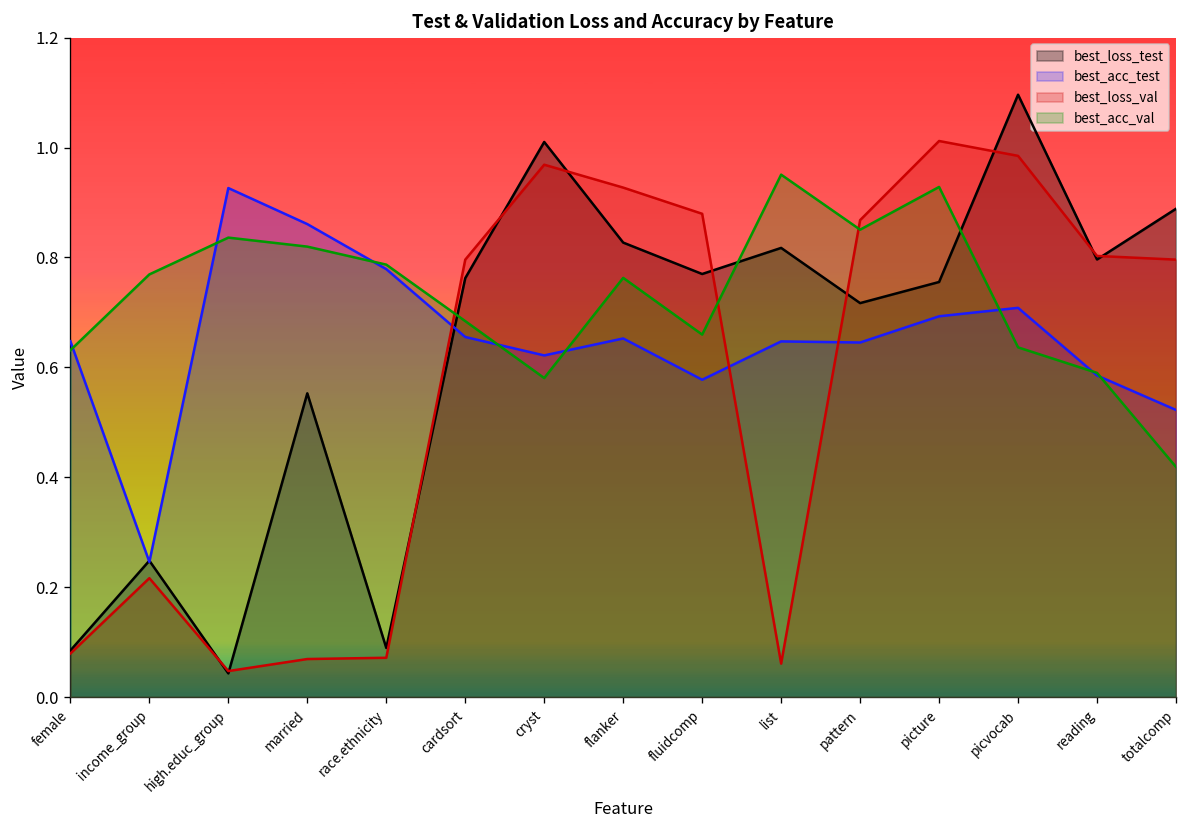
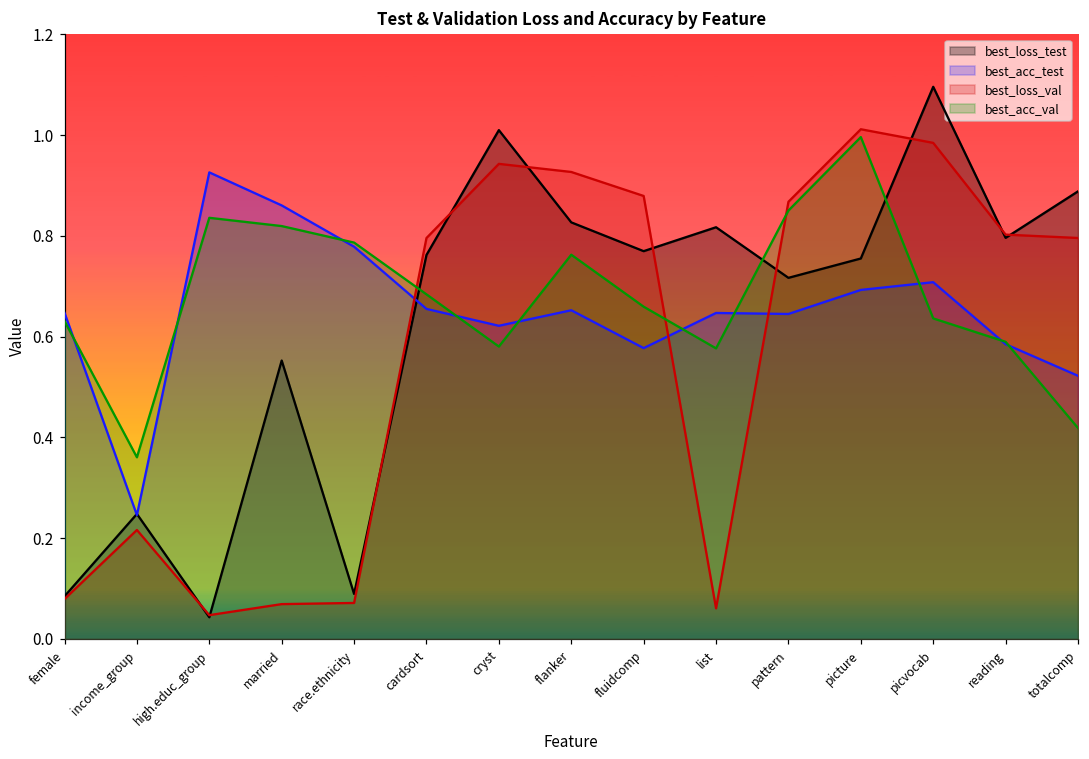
best_acc_val, income_group: 0.77 -> 0.36
best_loss_val, cryst: 0.97 -> 0.94
best_acc_val, list: 0.95 -> 0.58
best_acc_val, picture: 0.93 -> 1.00
